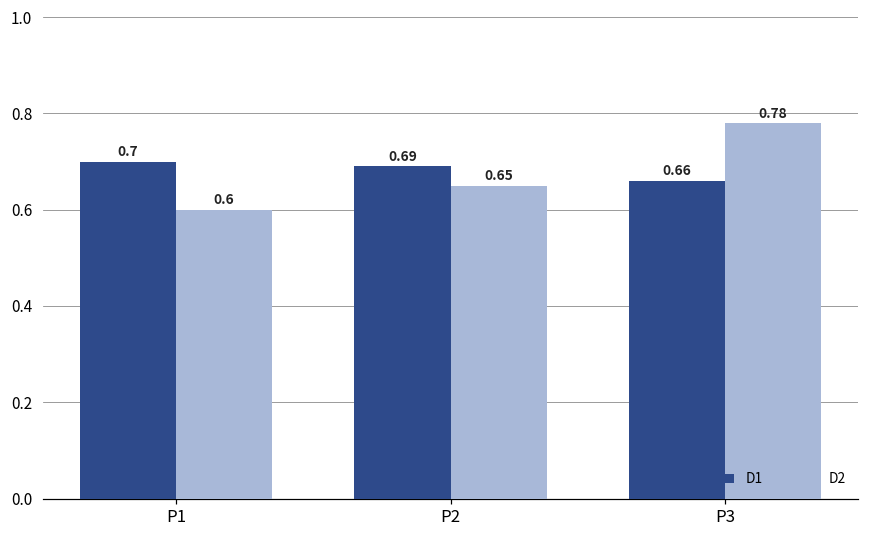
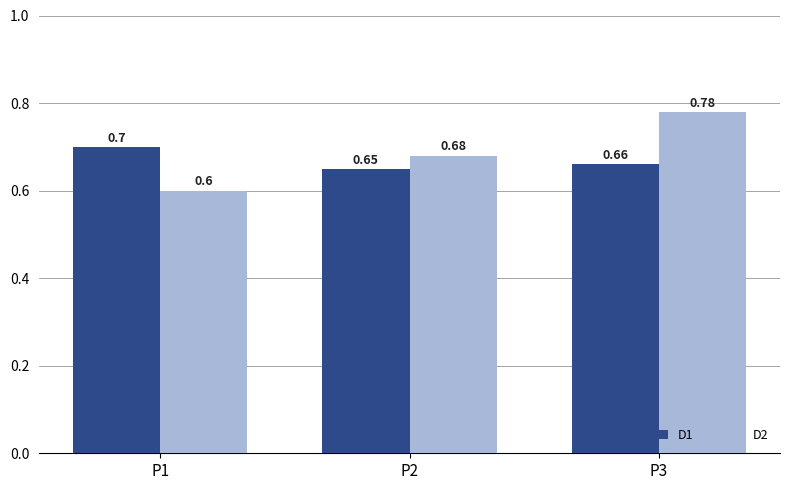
D1, P2: 0.69 -> 0.65
D2, P2: 0.65 -> 0.68
